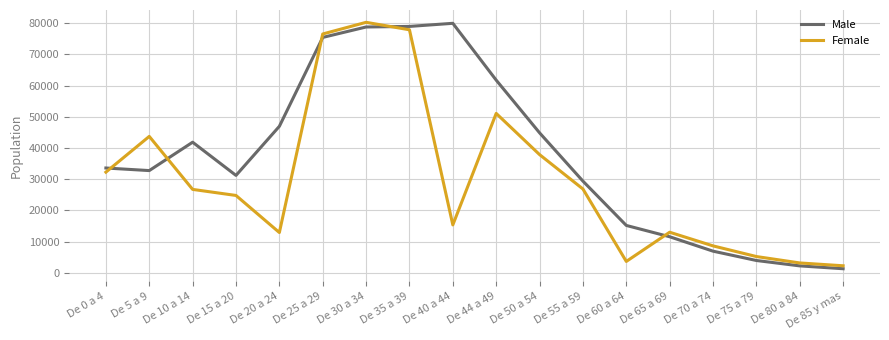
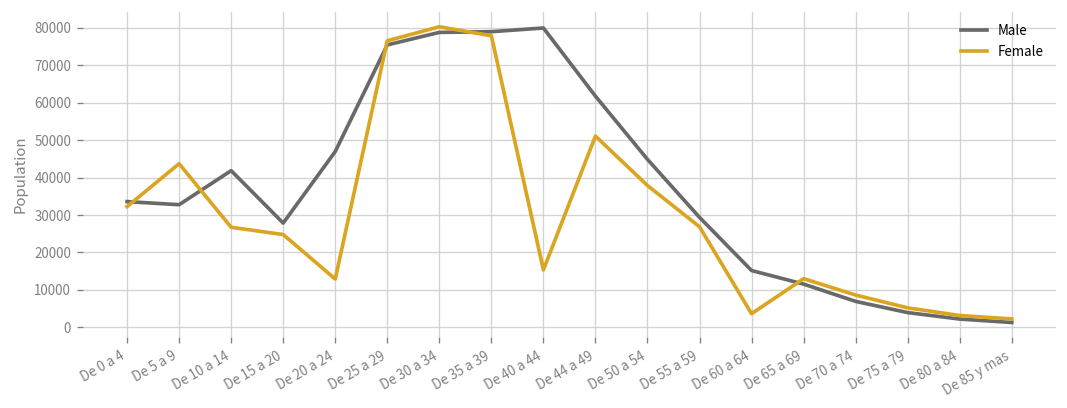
Male, De 15 a 20: 31000 -> 28000
